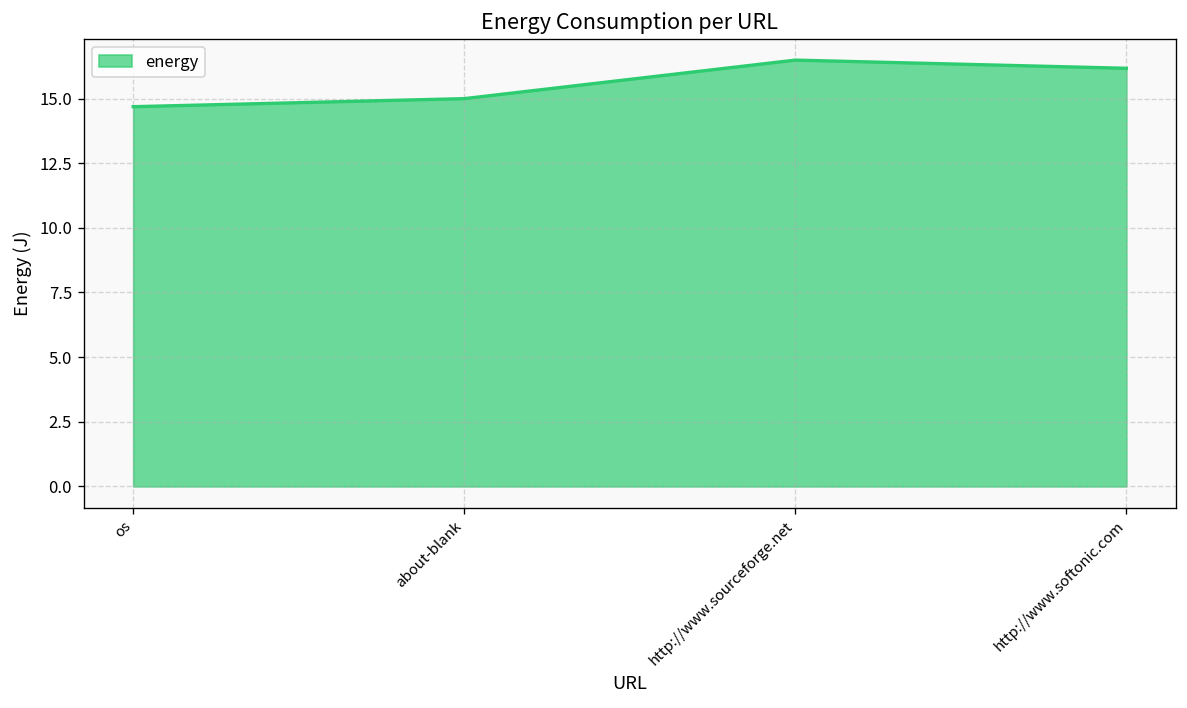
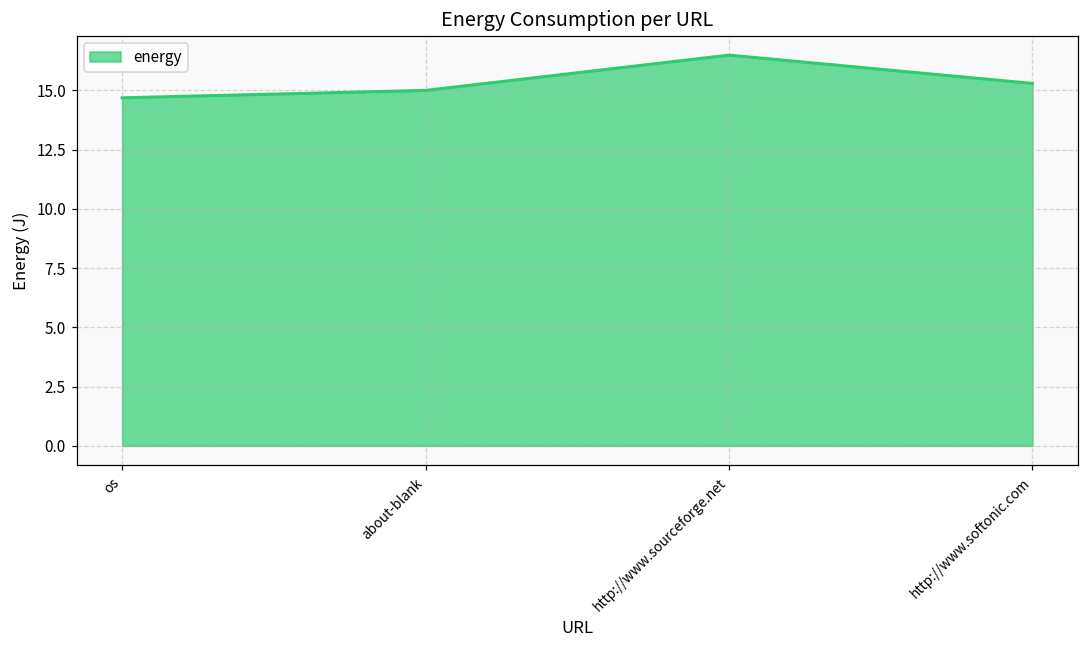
http://www.softonic.com: 16.2 -> 15.3
